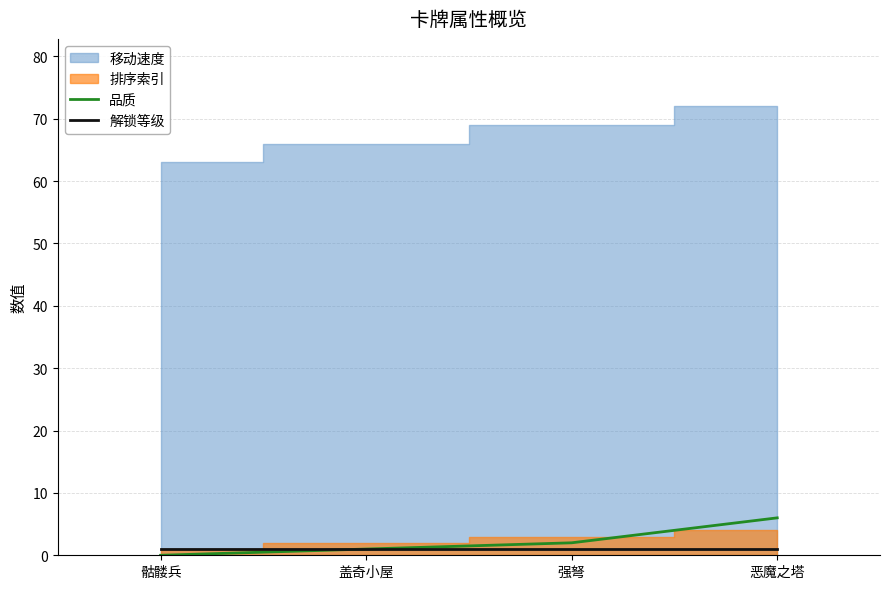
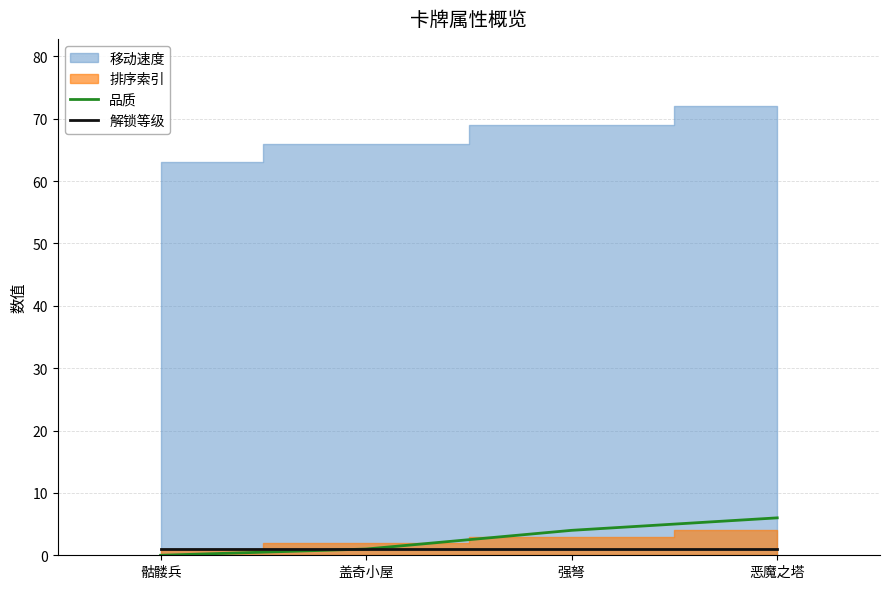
品质, 强弩: 2 -> 4
